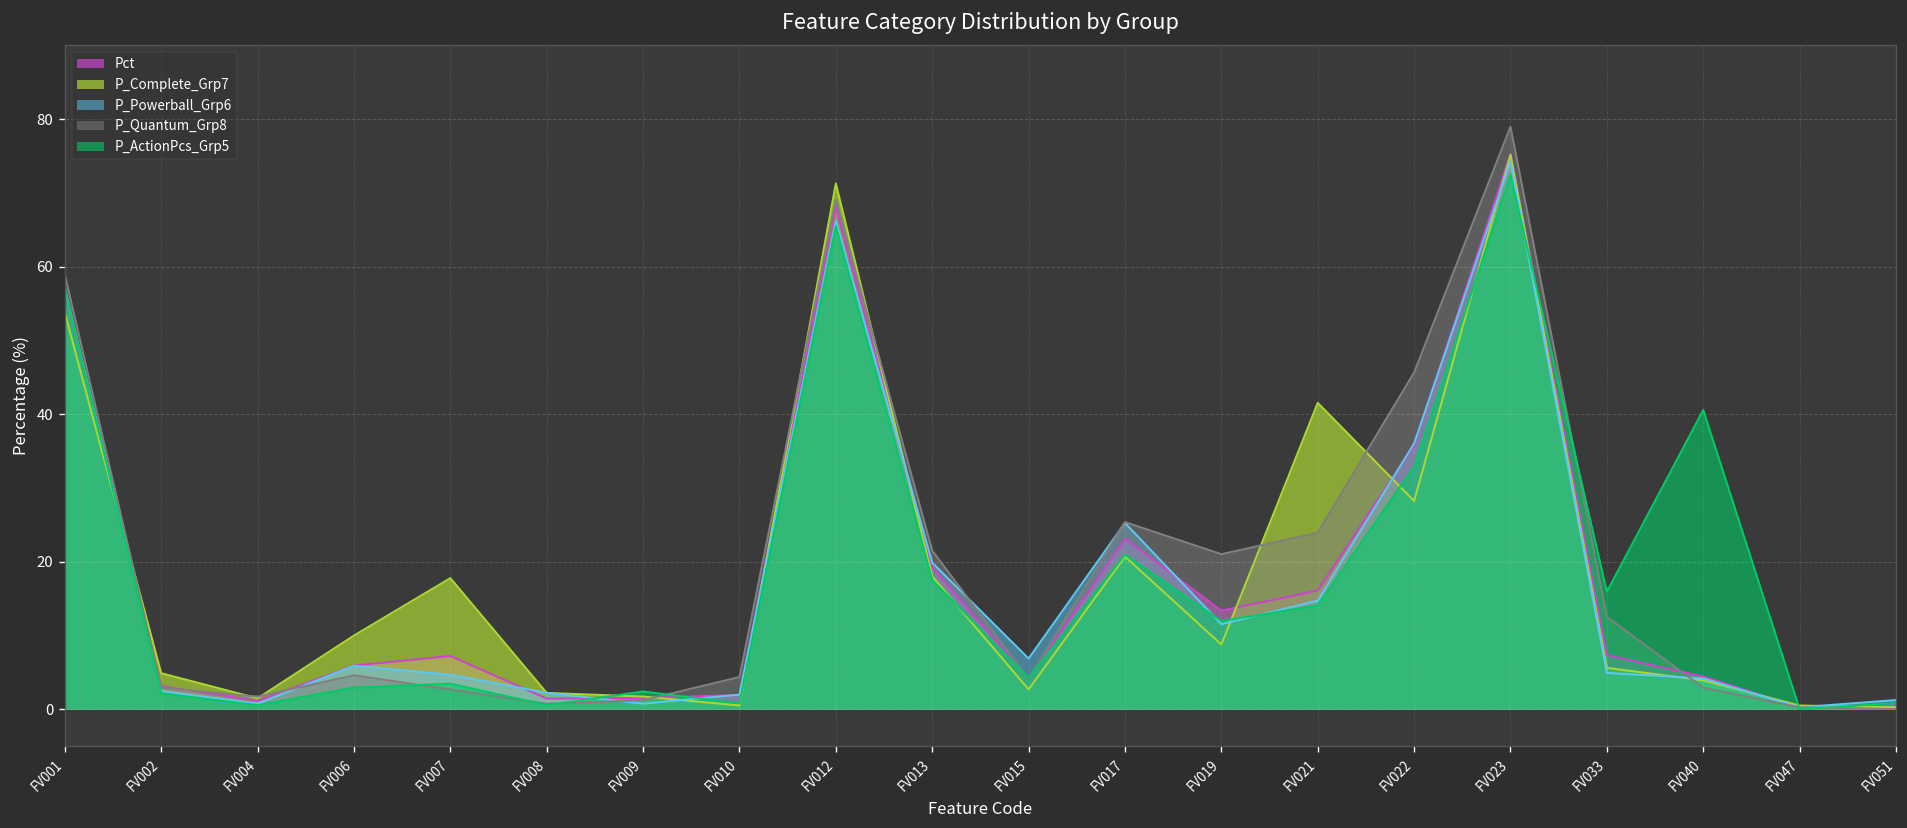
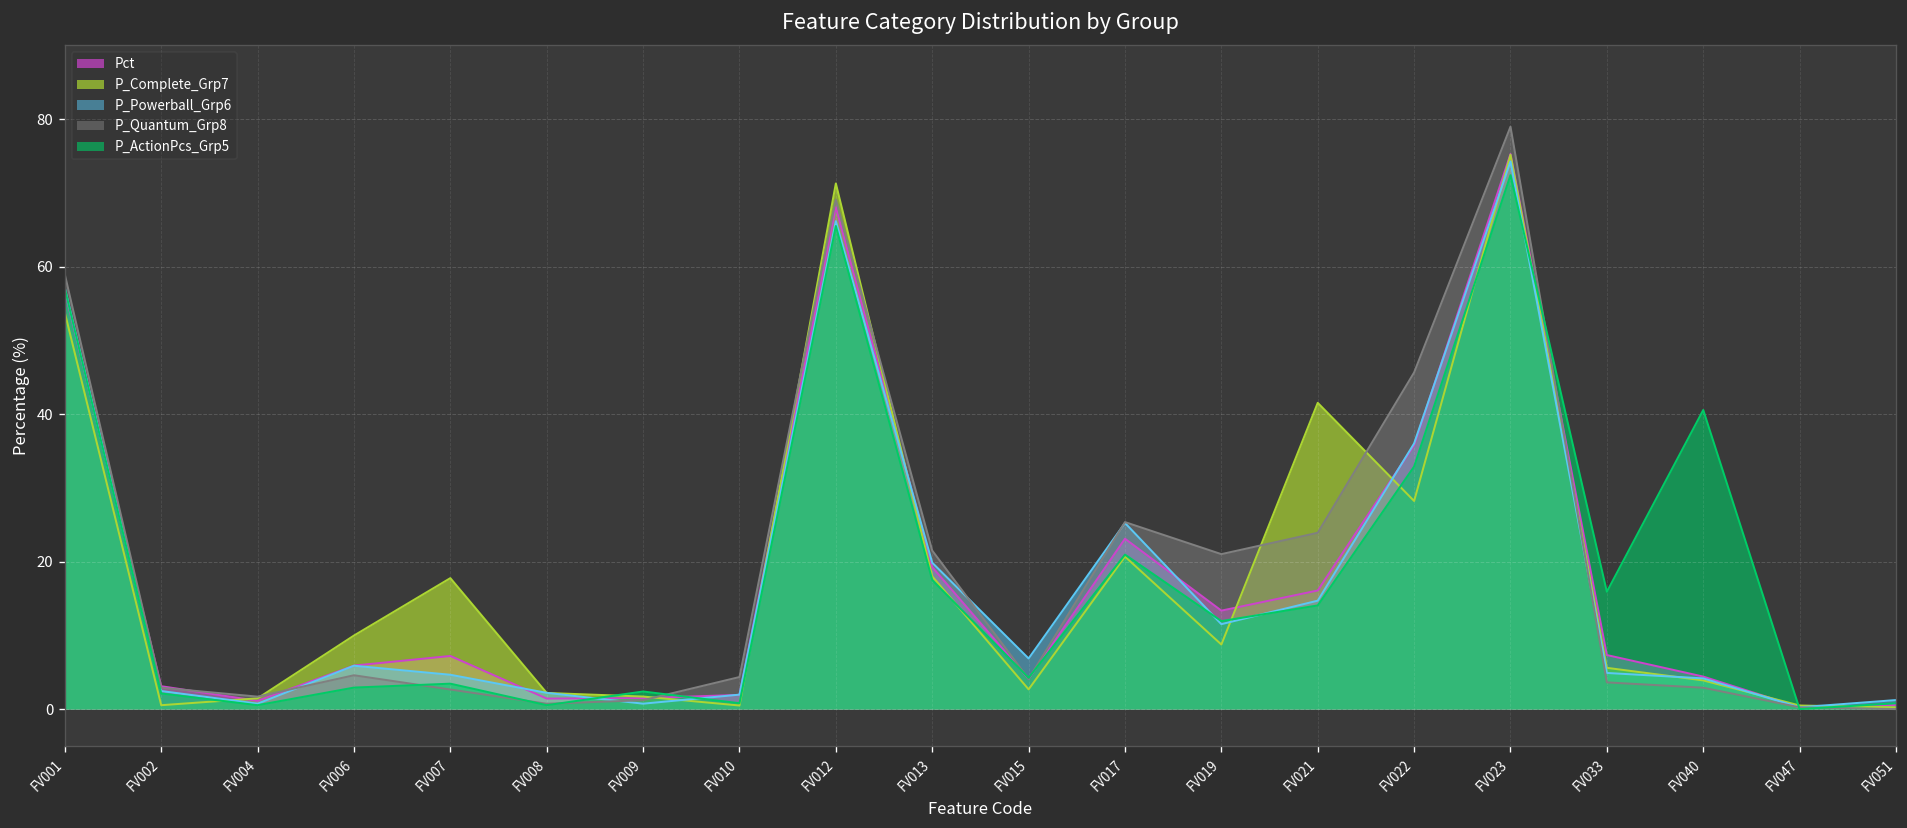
P_Complete_Grp7, FV002: 5 -> 1
P_Quantum_Grp8, FV033: 13 -> 4
